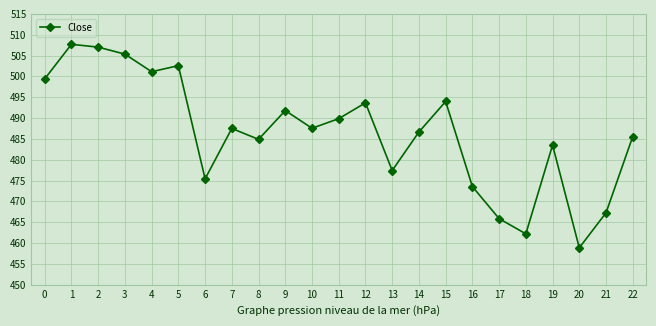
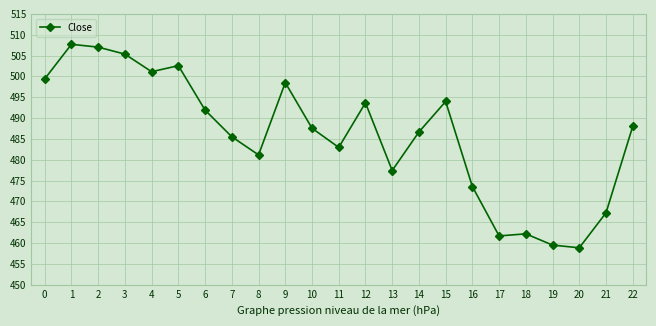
6: 475 -> 492
7: 488 -> 486
8: 485 -> 481
9: 492 -> 499
11: 490 -> 483
17: 466 -> 462
19: 484 -> 460
22: 486 -> 488
